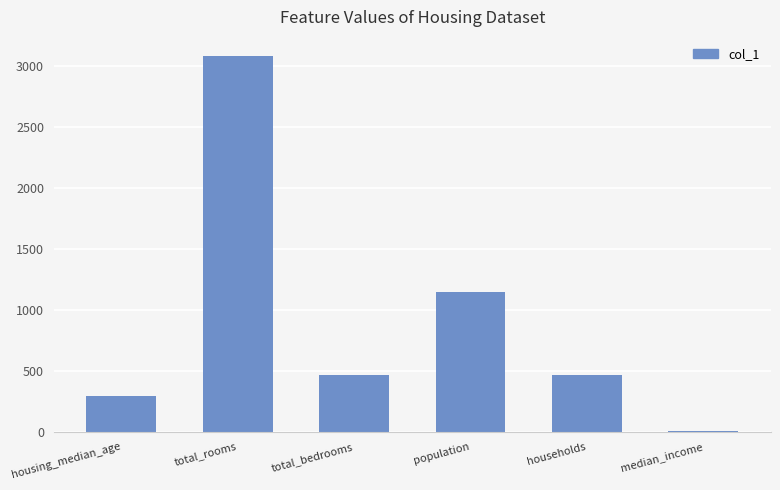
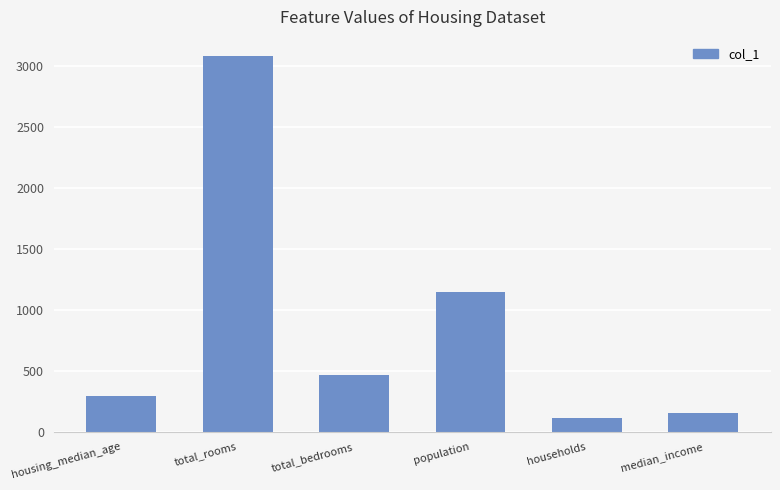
households: 460 -> 110
median_income: 10 -> 150
